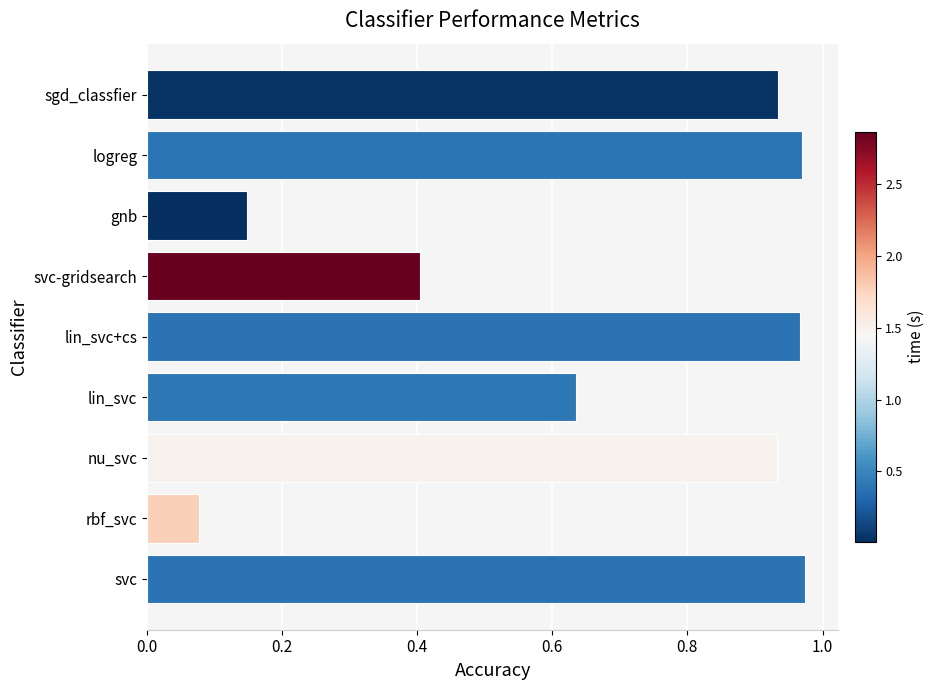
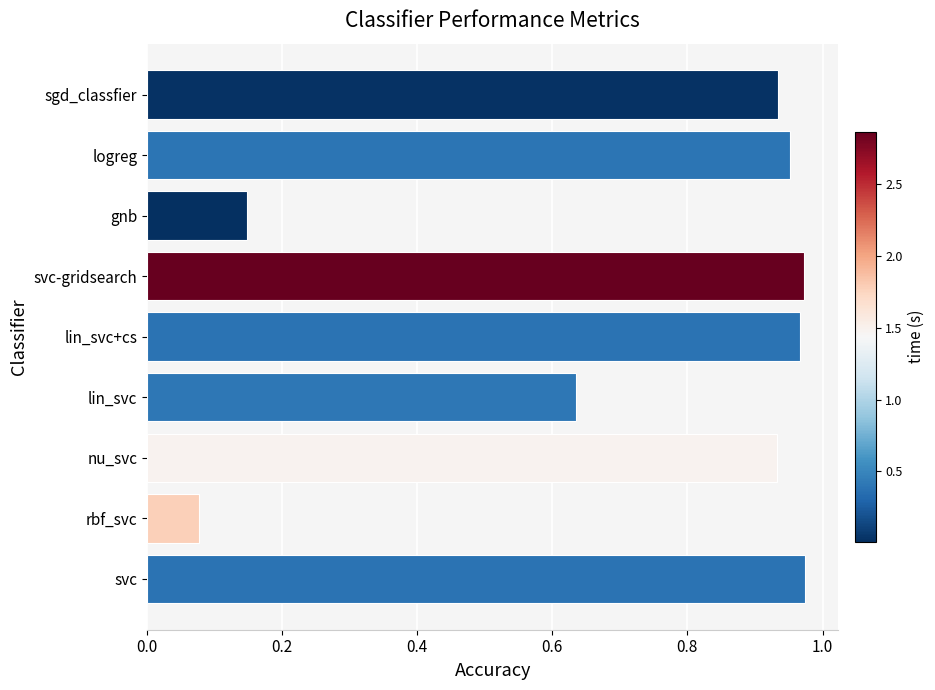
logreg: 0.97 -> 0.95
svc-gridsearch: 0.40 -> 0.97
